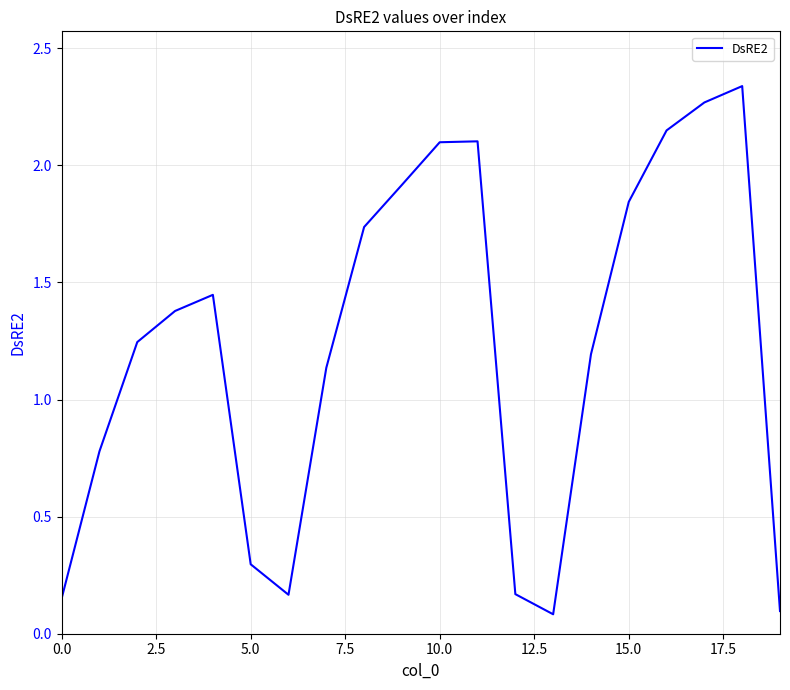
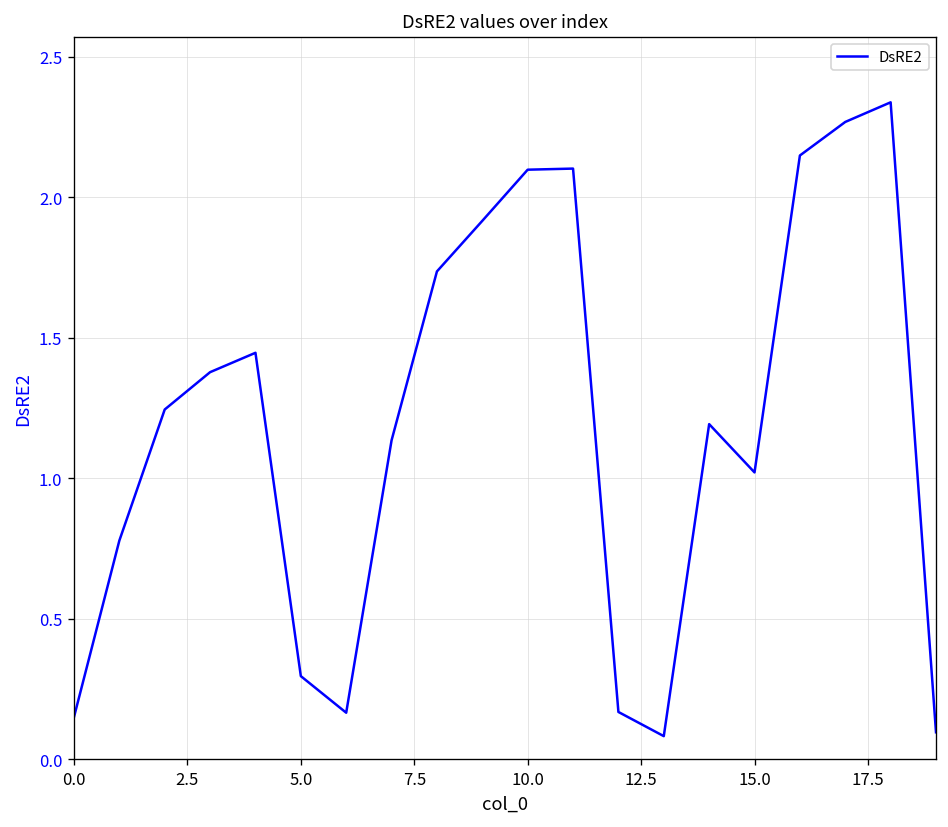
15.0: 1.84 -> 1.02
